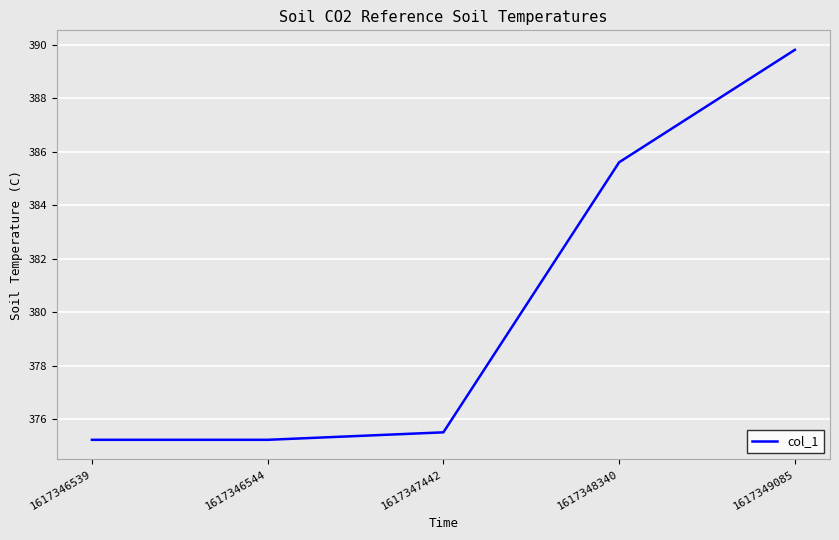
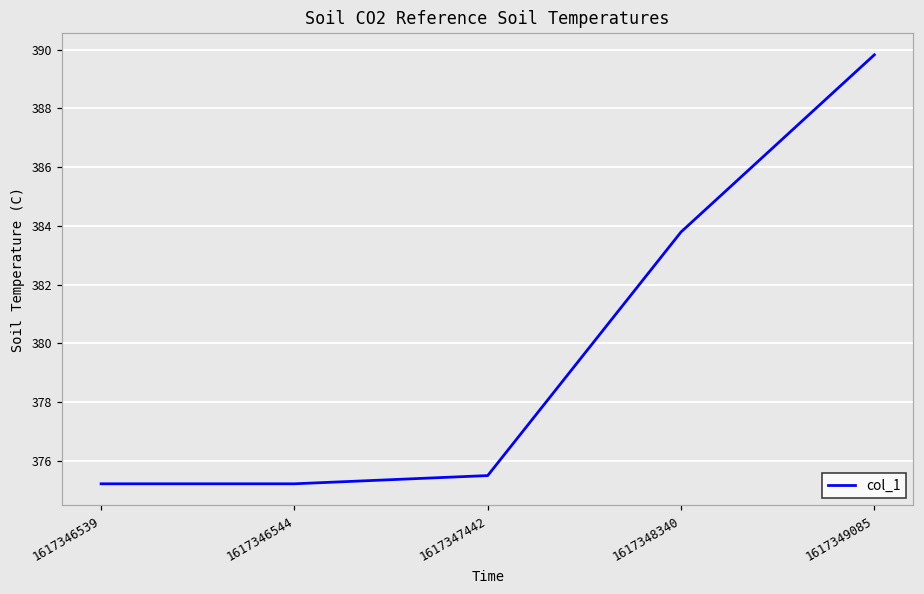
1617348340: 385.6 -> 383.8
